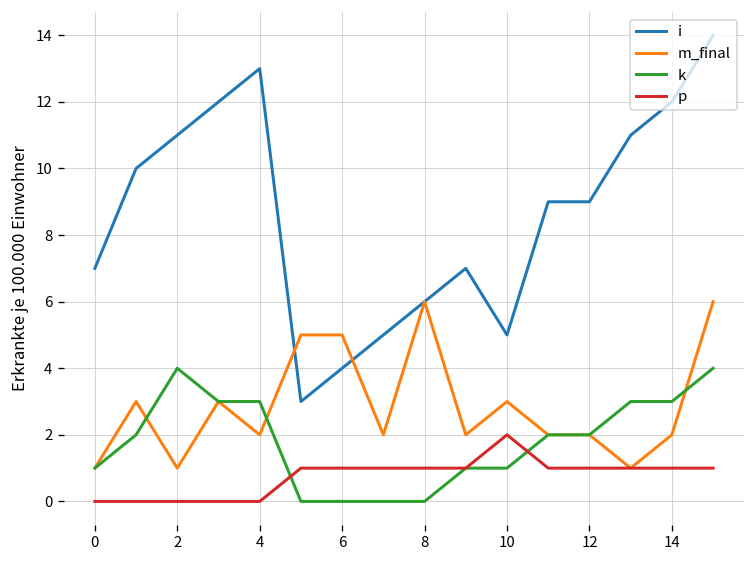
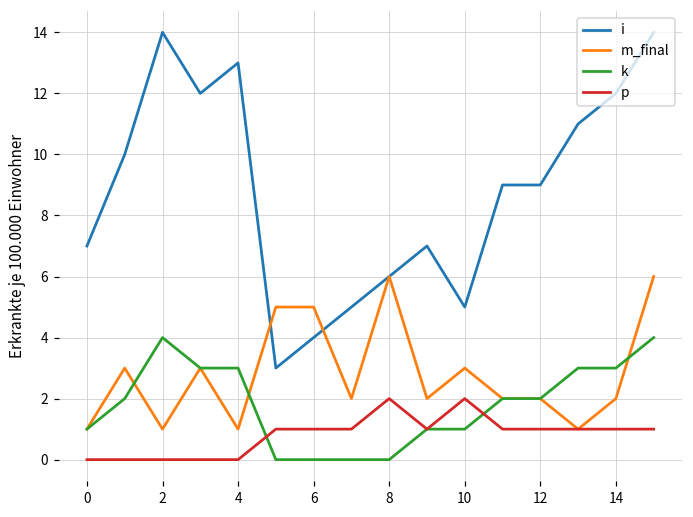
i, 2: 11 -> 14
m_final, 4: 2 -> 1
p, 8: 1 -> 2
